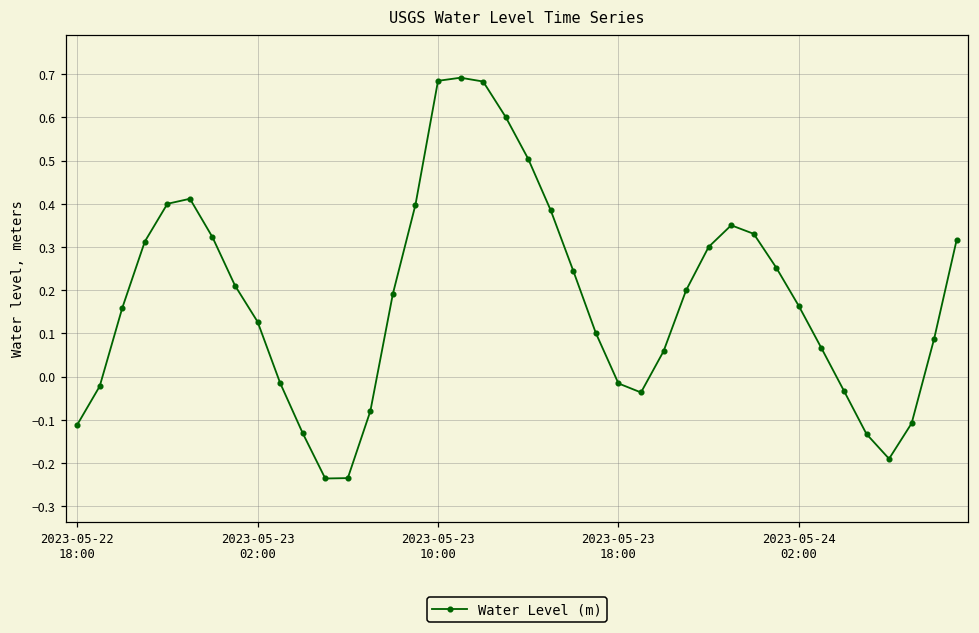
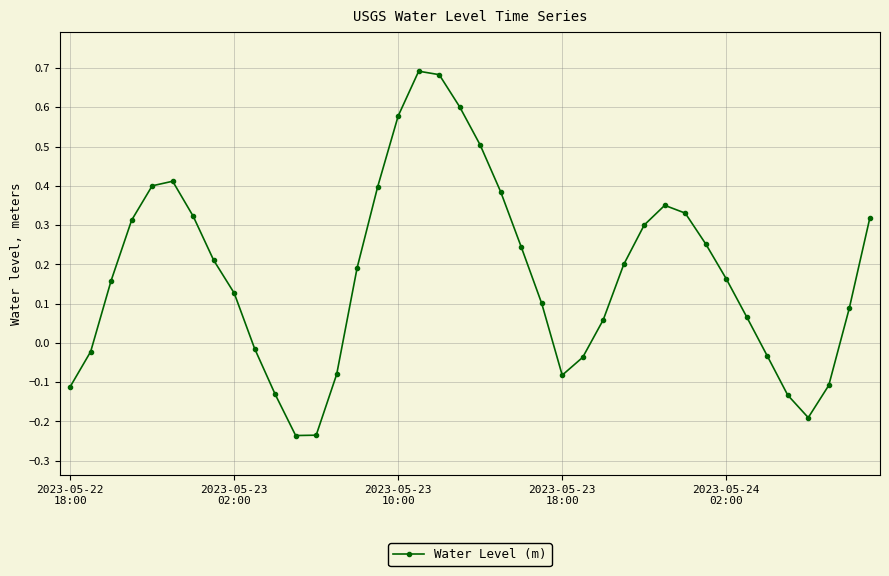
2023-05-23 10:00: 0.68 -> 0.58
2023-05-23 18:00: -0.02 -> -0.08
